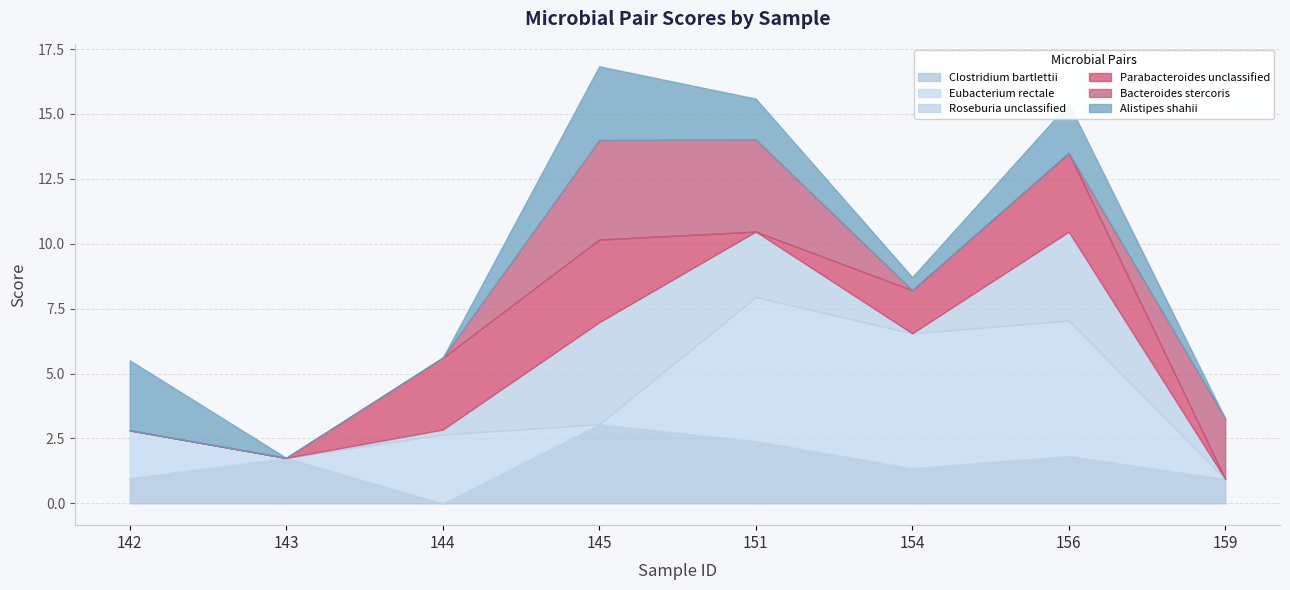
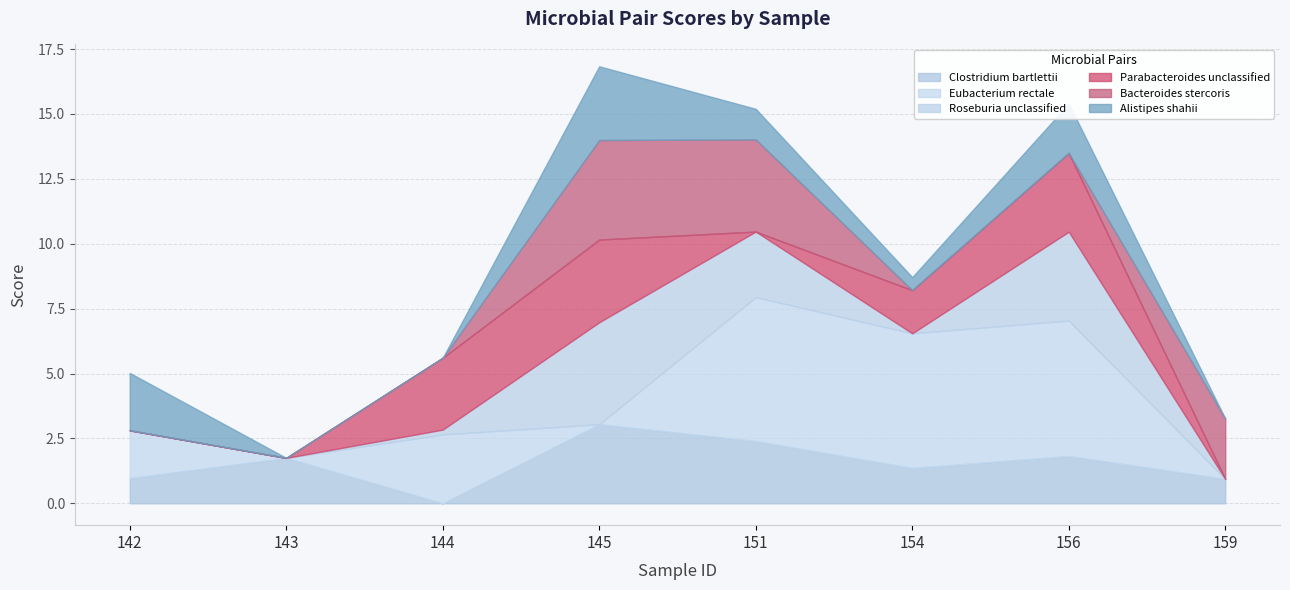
Alistipes shahii, 142: 2.7 -> 2.2
Alistipes shahii, 151: 1.6 -> 1.2
